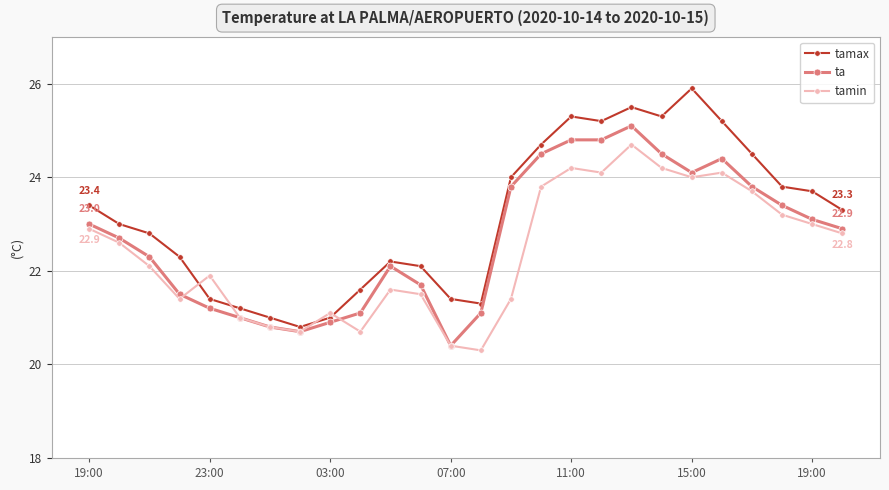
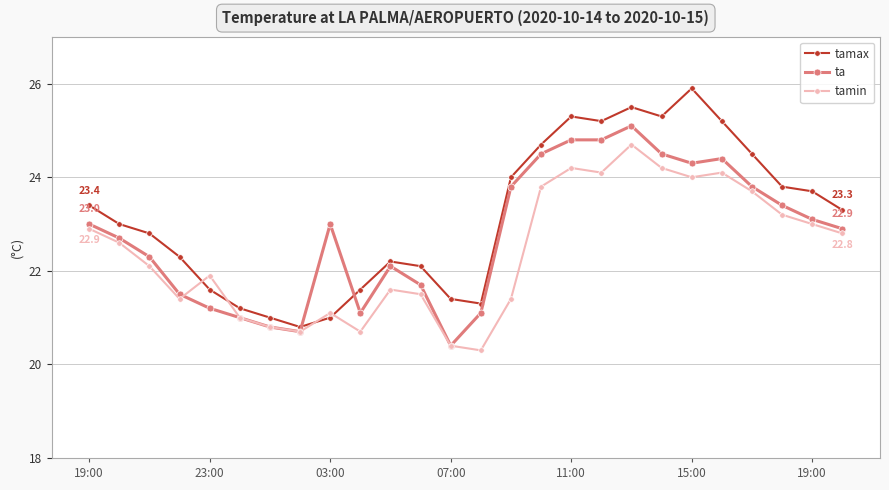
tamax, 23:00: 21.4 -> 21.6
ta, 03:00: 20.9 -> 23.0
ta, 15:00: 24.1 -> 24.3
